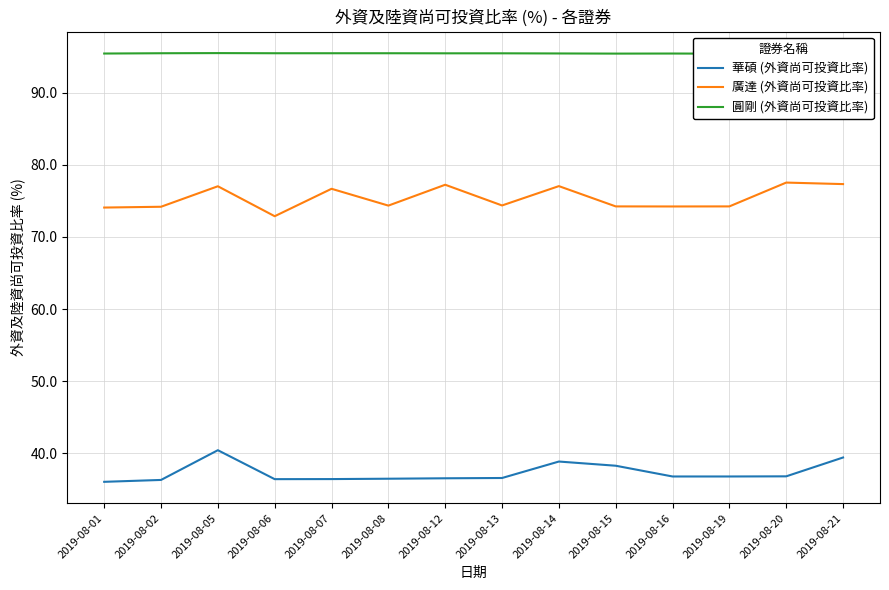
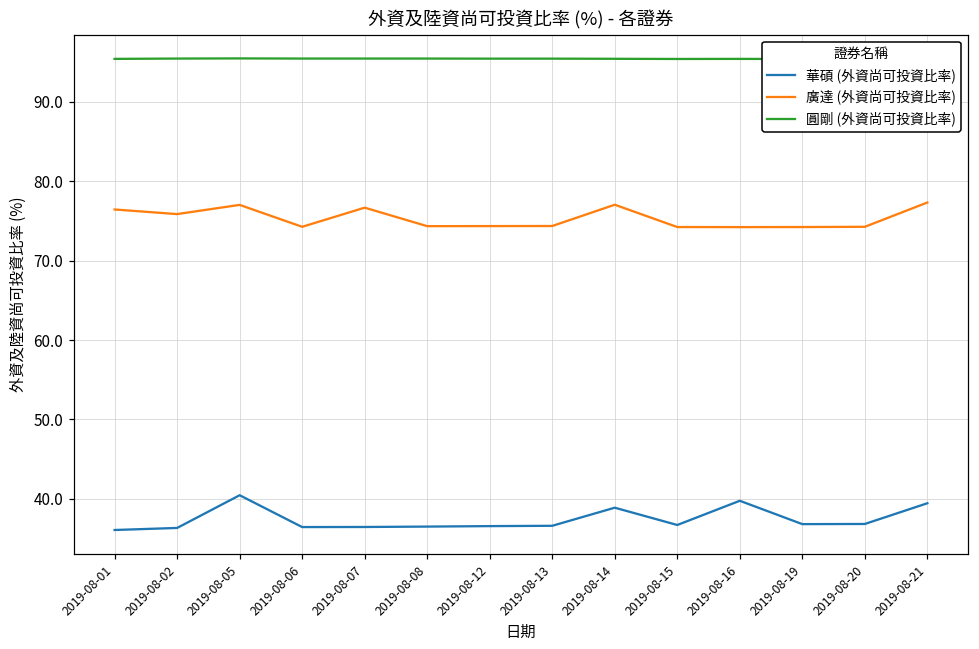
廣達 (外資尚可投資比率), 2019-08-01: 74 -> 76
廣達 (外資尚可投資比率), 2019-08-02: 74 -> 76
廣達 (外資尚可投資比率), 2019-08-06: 73 -> 74
廣達 (外資尚可投資比率), 2019-08-12: 77 -> 74
華碩 (外資尚可投資比率), 2019-08-15: 38 -> 37
華碩 (外資尚可投資比率), 2019-08-16: 37 -> 40
廣達 (外資尚可投資比率), 2019-08-20: 78 -> 74
